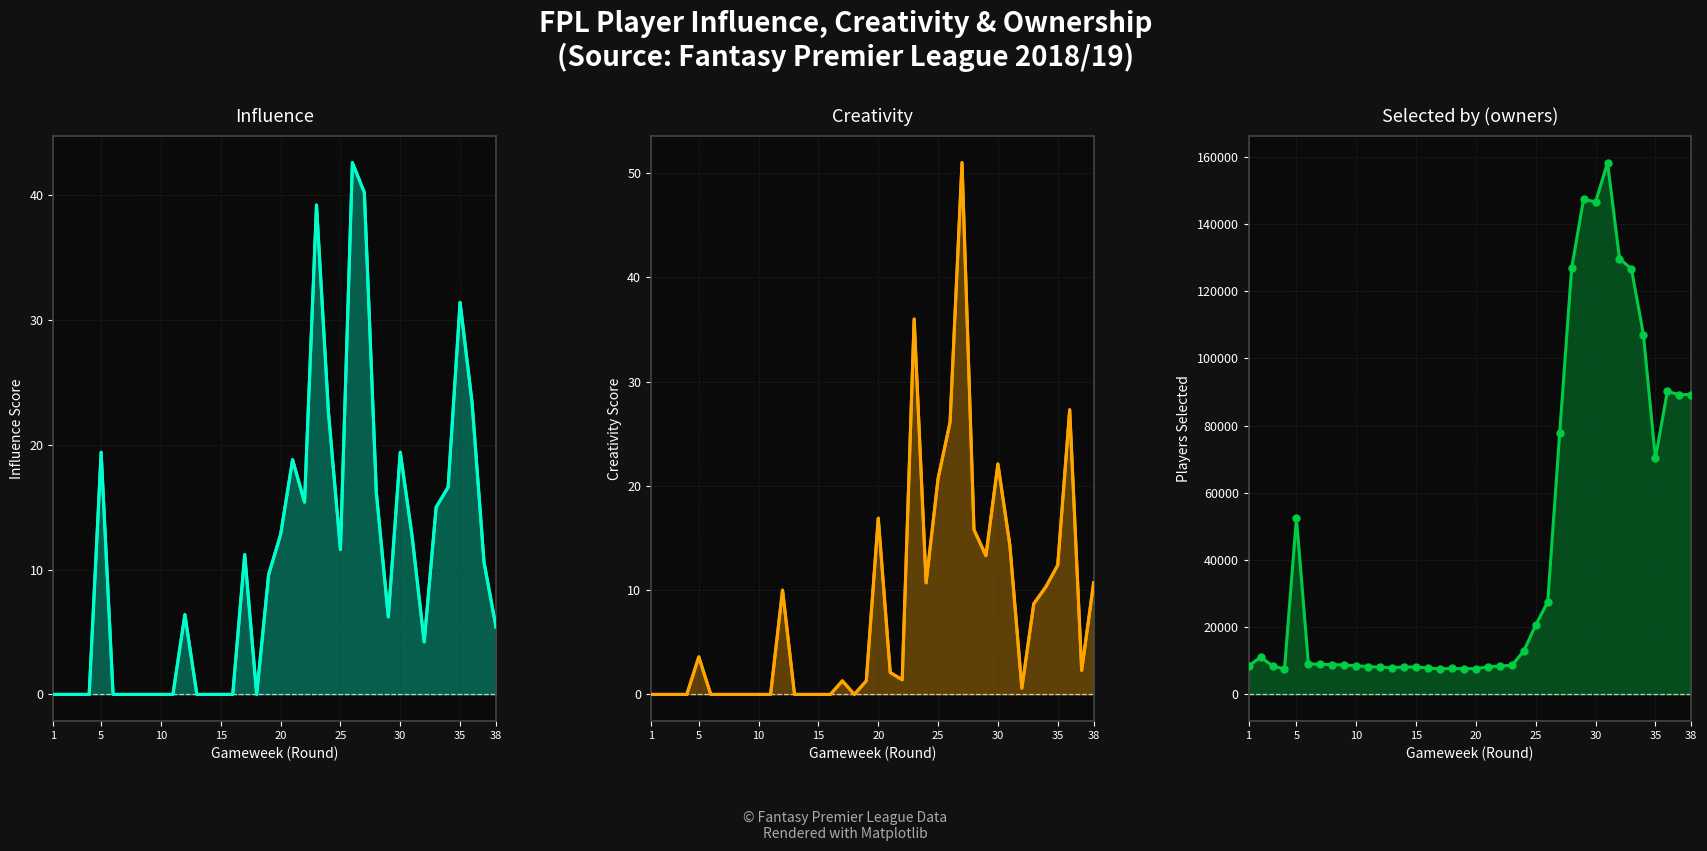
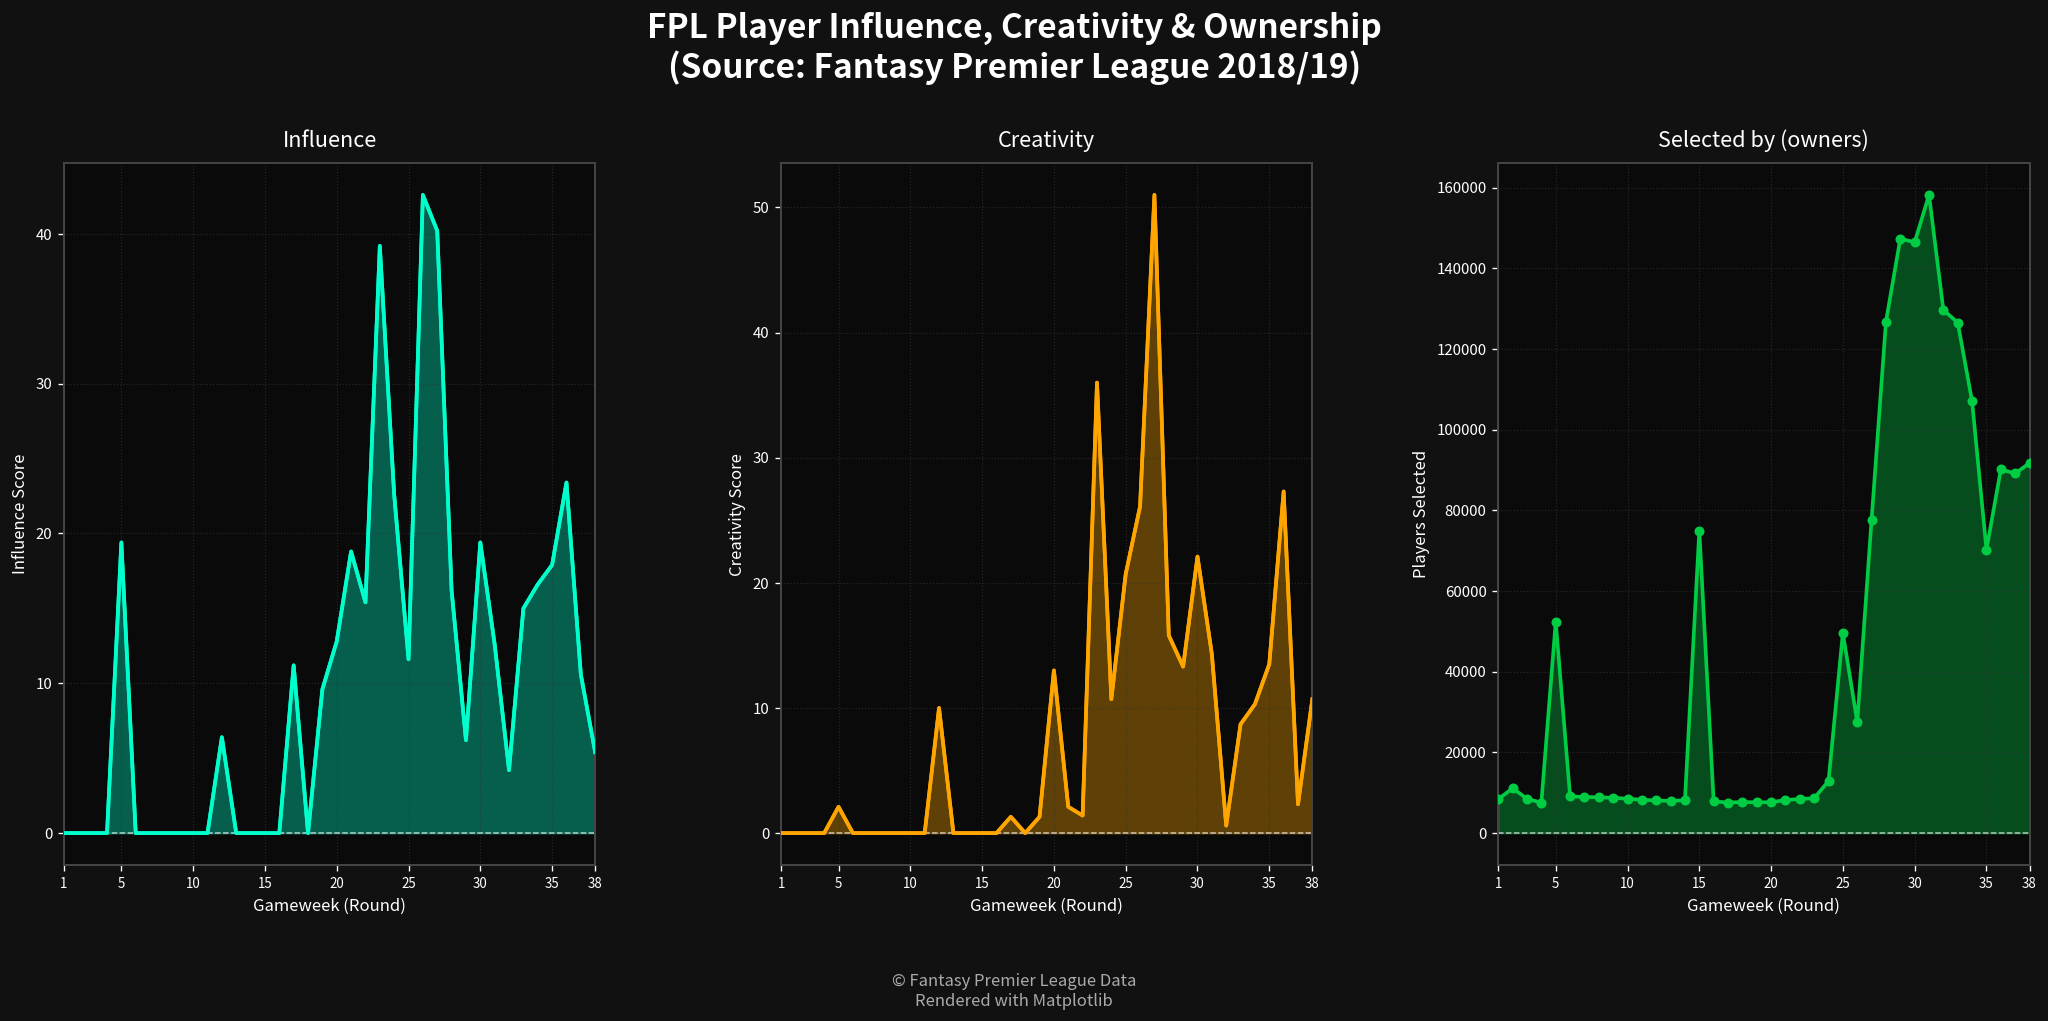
Influence, 35: 31.4 -> 17.9
Creativity, 5: 3.6 -> 2.1
Creativity, 20: 16.9 -> 13.0
Creativity, 35: 12.4 -> 13.5
Selected by (owners), 15: 8000 -> 75000
Selected by (owners), 25: 21000 -> 50000
Selected by (owners), 38: 89000 -> 92000
